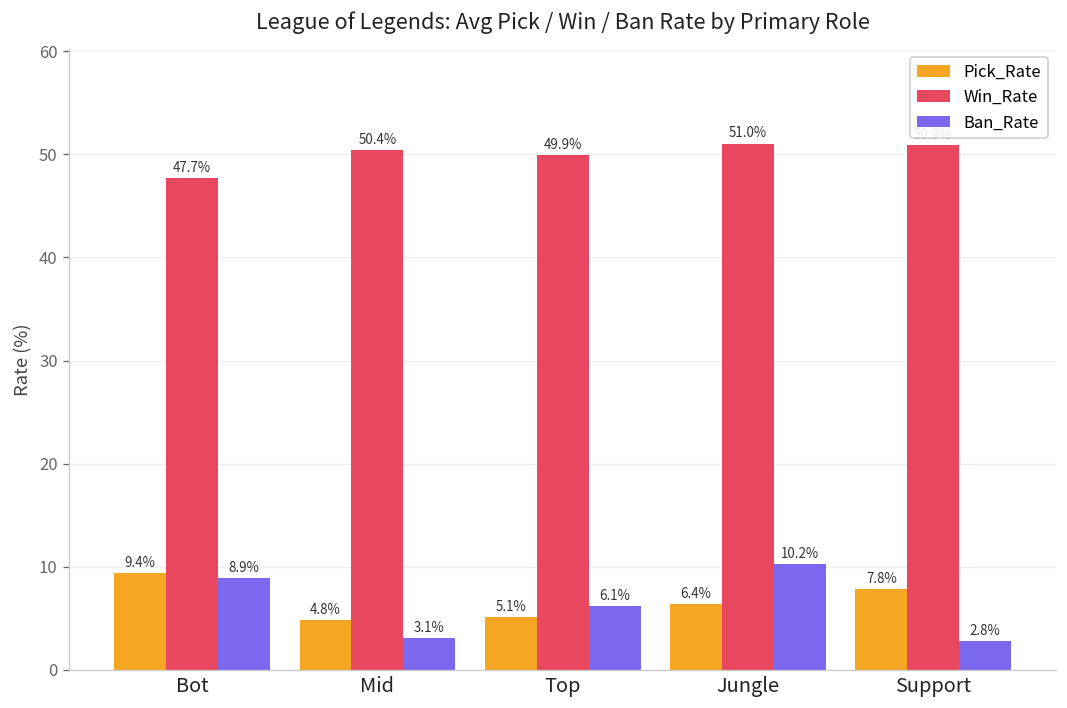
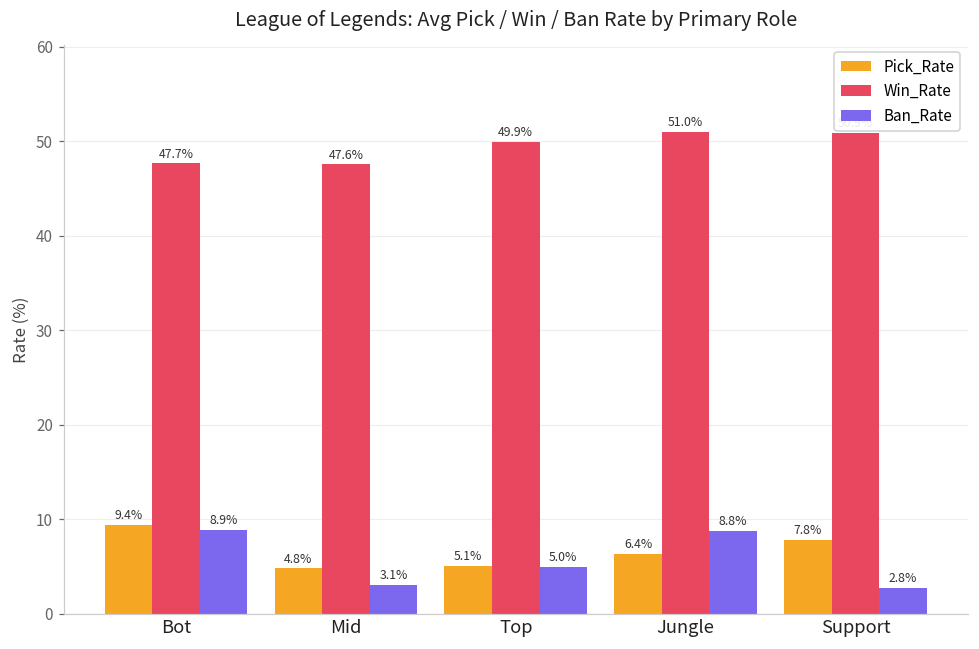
Win_Rate, Mid: 50.4% -> 47.6%
Ban_Rate, Top: 6.1% -> 5.0%
Ban_Rate, Jungle: 10.2% -> 8.8%
